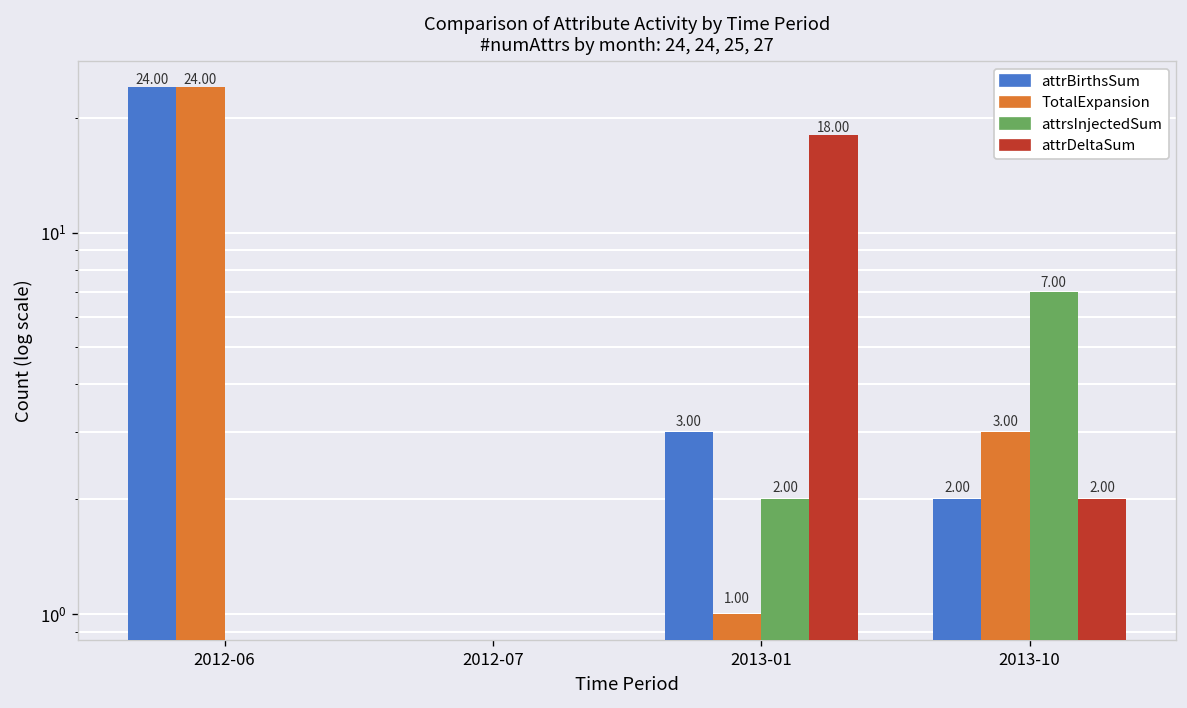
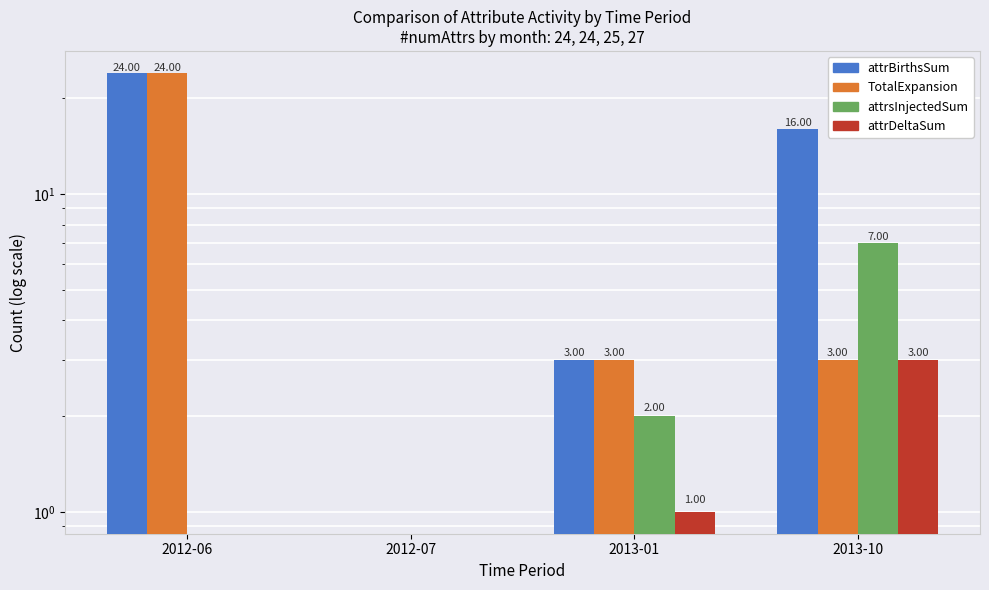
TotalExpansion, 2013-01: 1.00 -> 3.00
attrDeltaSum, 2013-01: 18.00 -> 1.00
attrBirthsSum, 2013-10: 2.00 -> 16.00
attrDeltaSum, 2013-10: 2.00 -> 3.00
